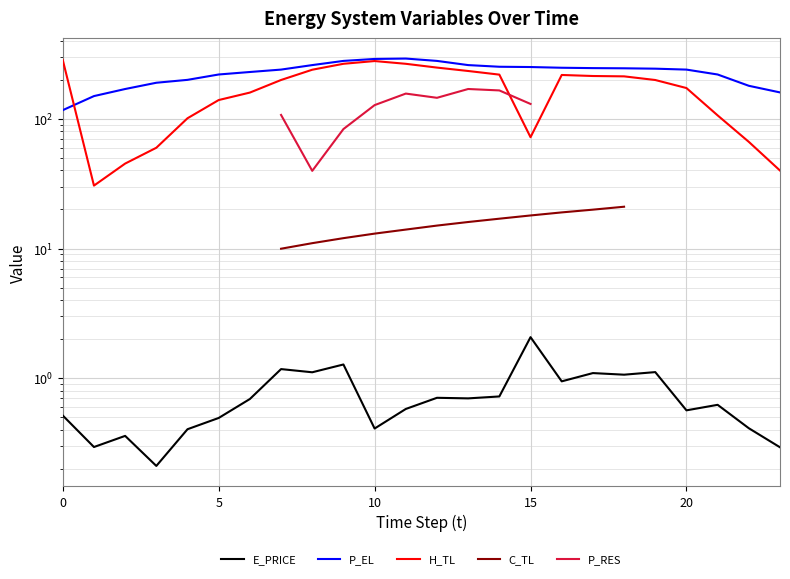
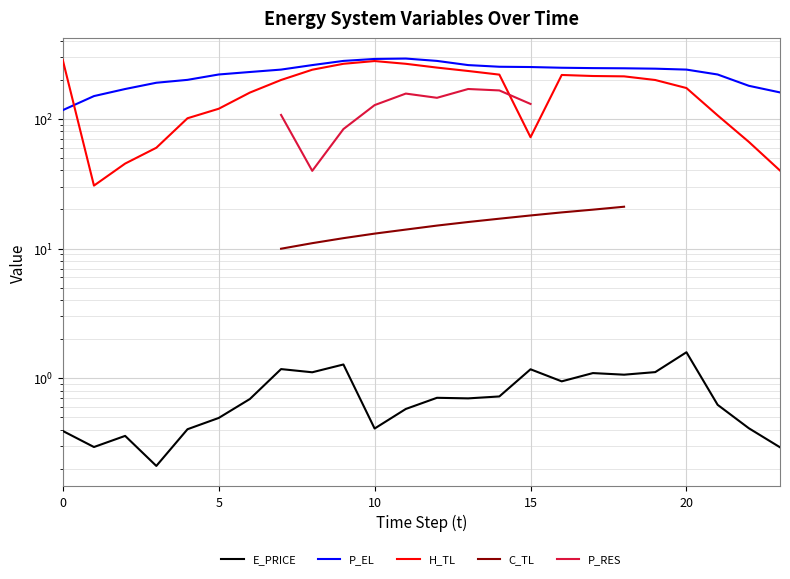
E_PRICE, 0: 0.51 -> 0.39
H_TL, 5: 140 -> 120
E_PRICE, 15: 2.1 -> 1.2
E_PRICE, 20: 0.6 -> 1.6
